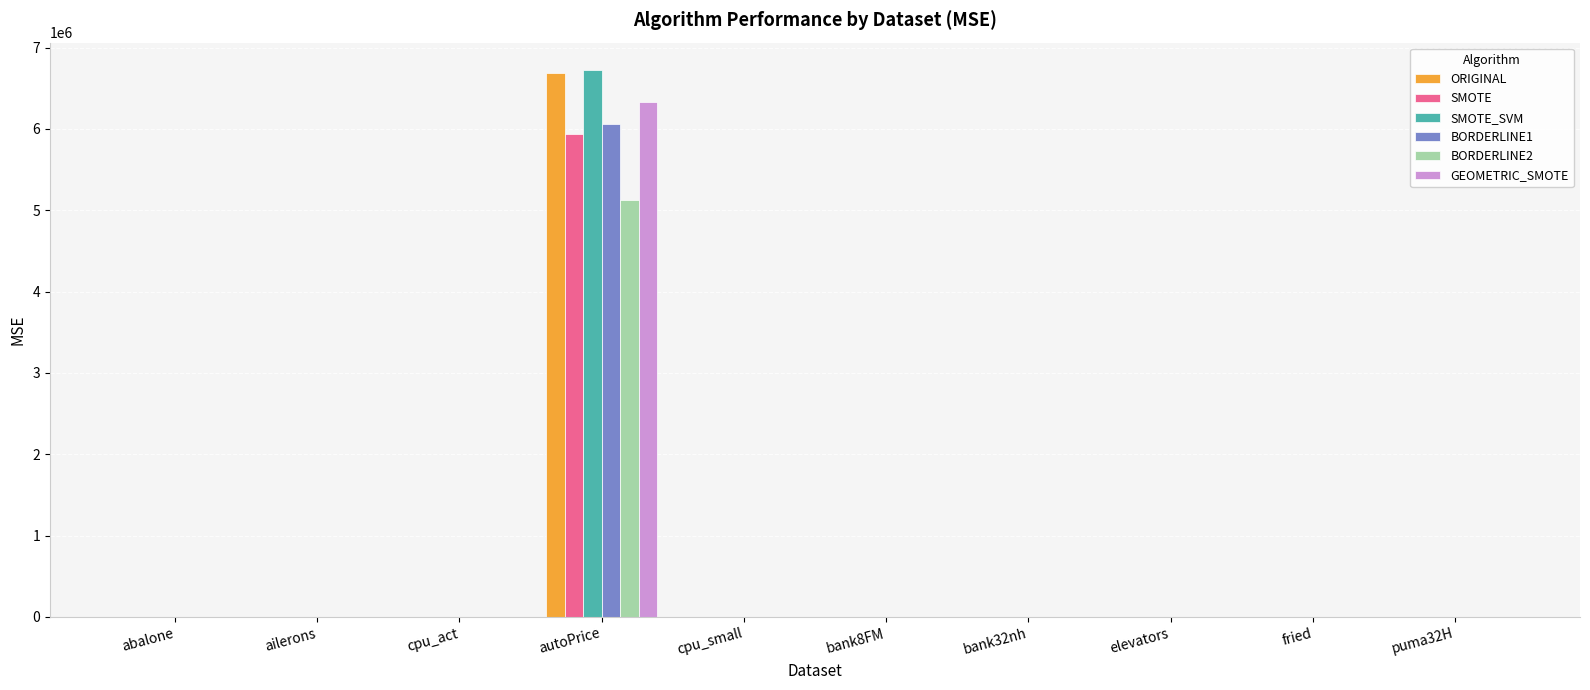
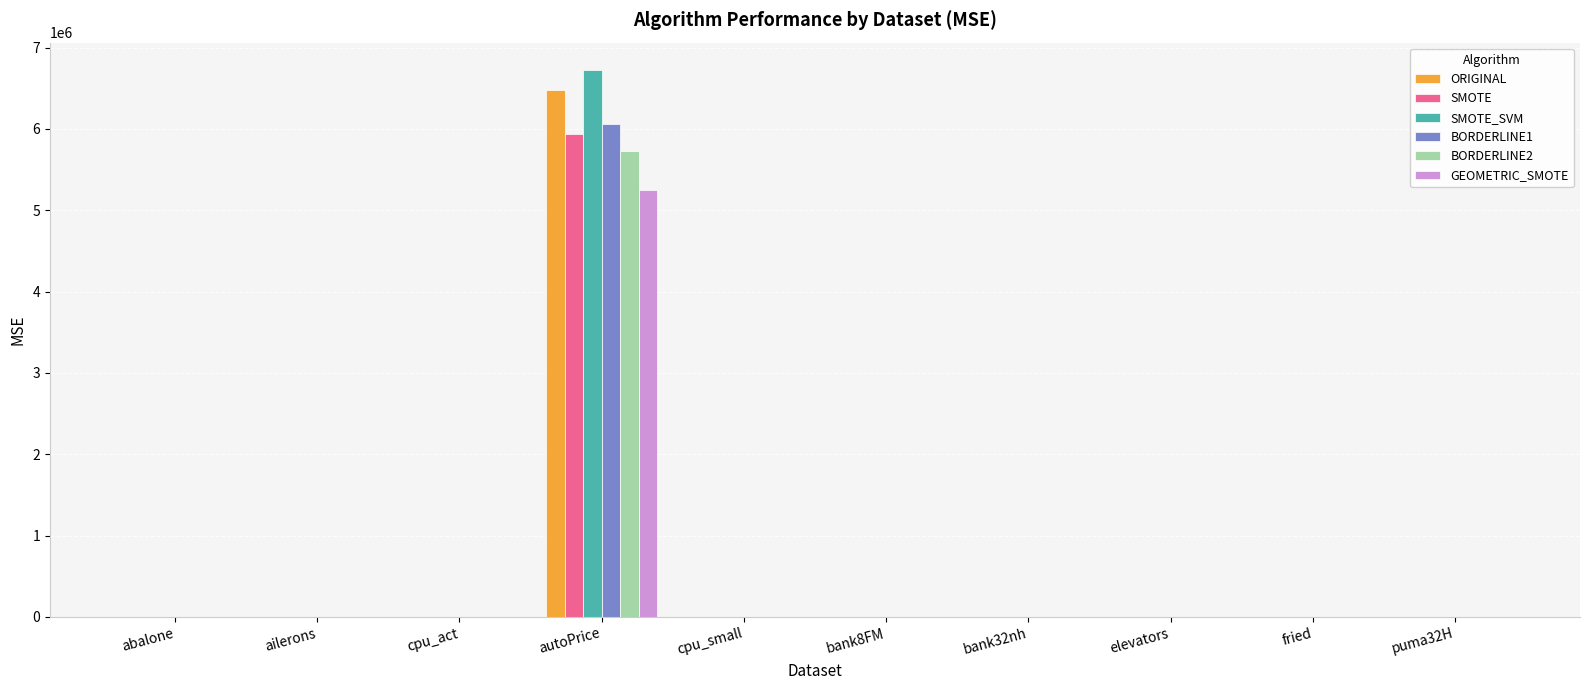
ORIGINAL, autoPrice: 6700000 -> 6500000
BORDERLINE2, autoPrice: 5100000 -> 5700000
GEOMETRIC_SMOTE, autoPrice: 6300000 -> 5300000
